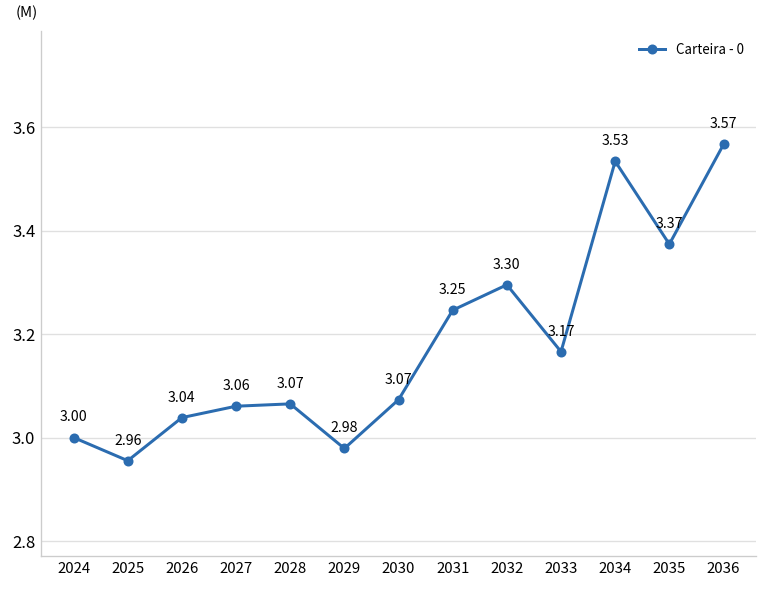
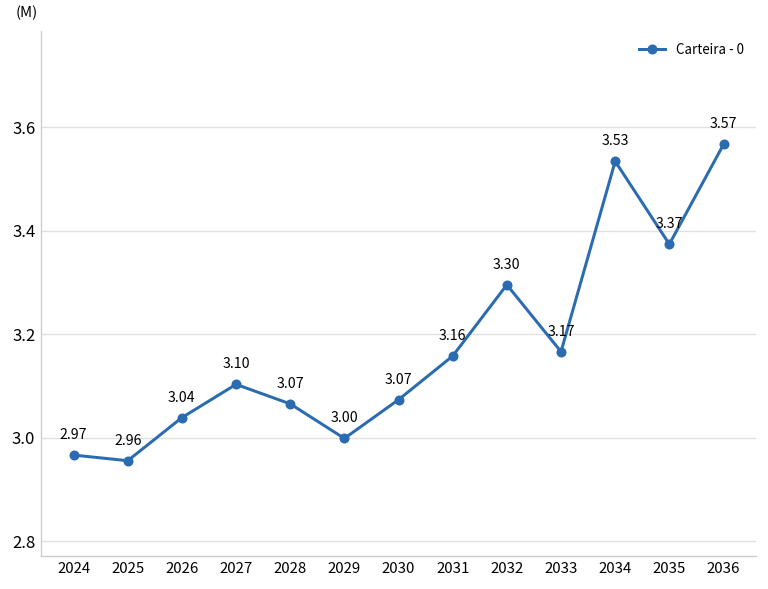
2024: 3.00 -> 2.97
2027: 3.06 -> 3.10
2029: 2.98 -> 3.00
2031: 3.25 -> 3.16
